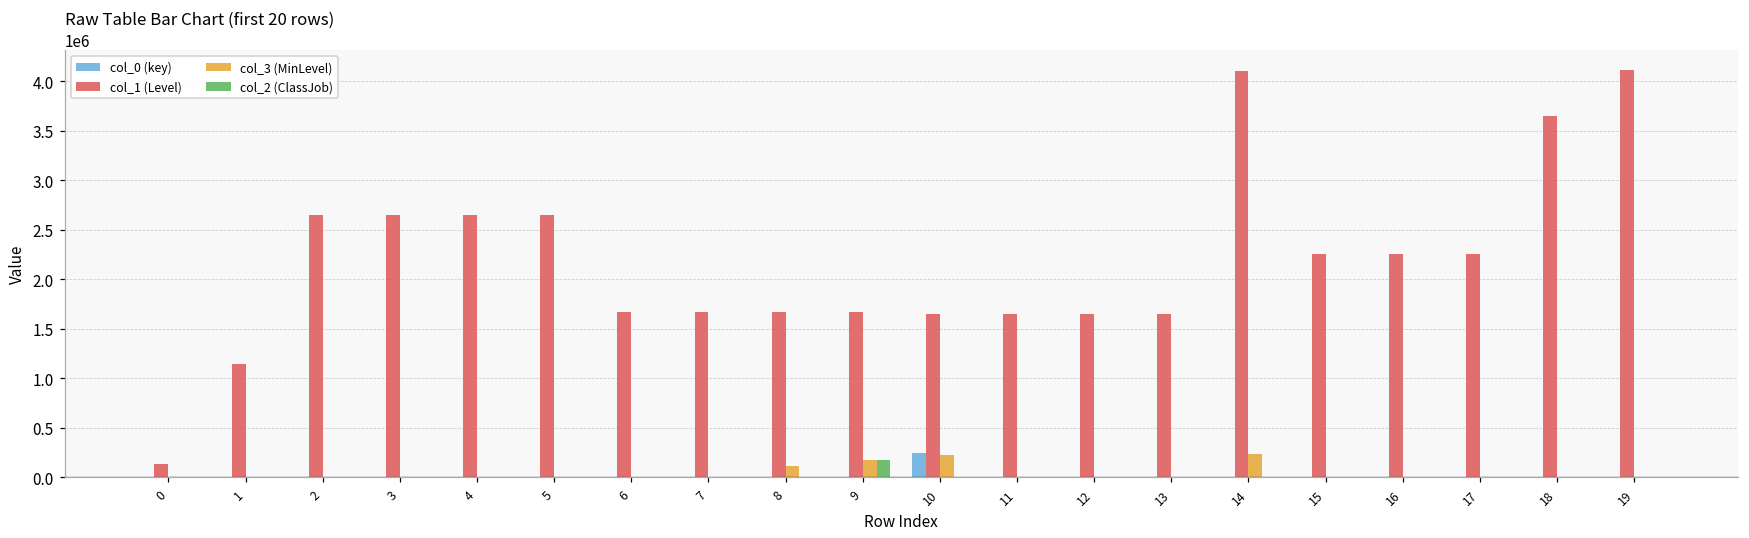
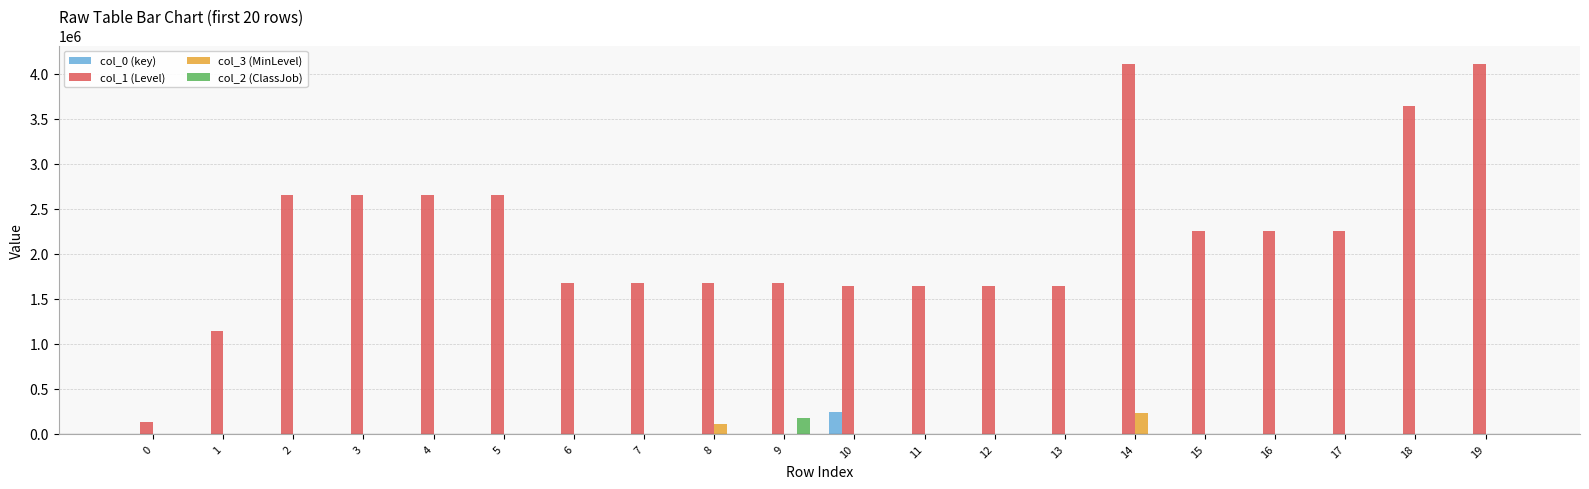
col_3 (MinLevel), 9: 200000 -> 0
col_3 (MinLevel), 10: 200000 -> 0
